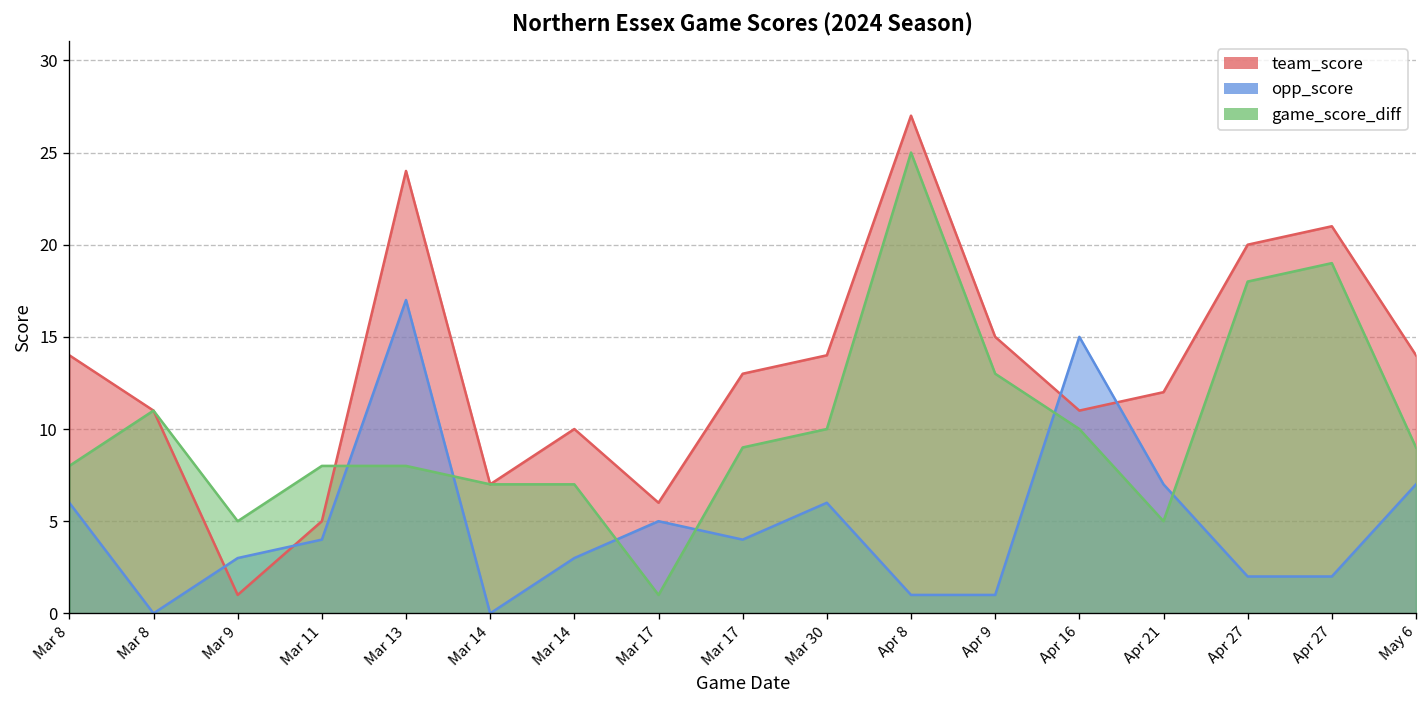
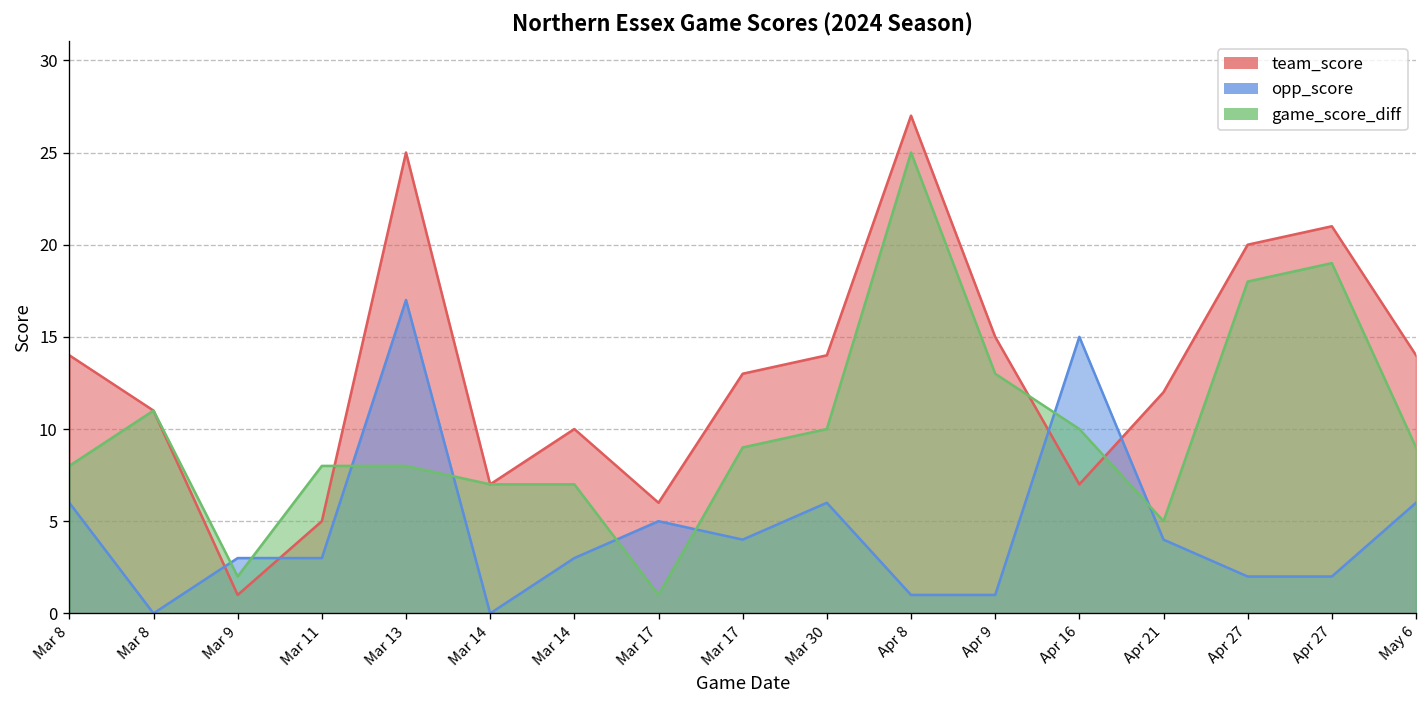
game_score_diff, Mar 9: 5 -> 2
opp_score, Mar 11: 4 -> 3
team_score, Mar 13: 24 -> 25
team_score, Apr 16: 11 -> 7
opp_score, Apr 21: 7 -> 4
opp_score, May 6: 7 -> 6
